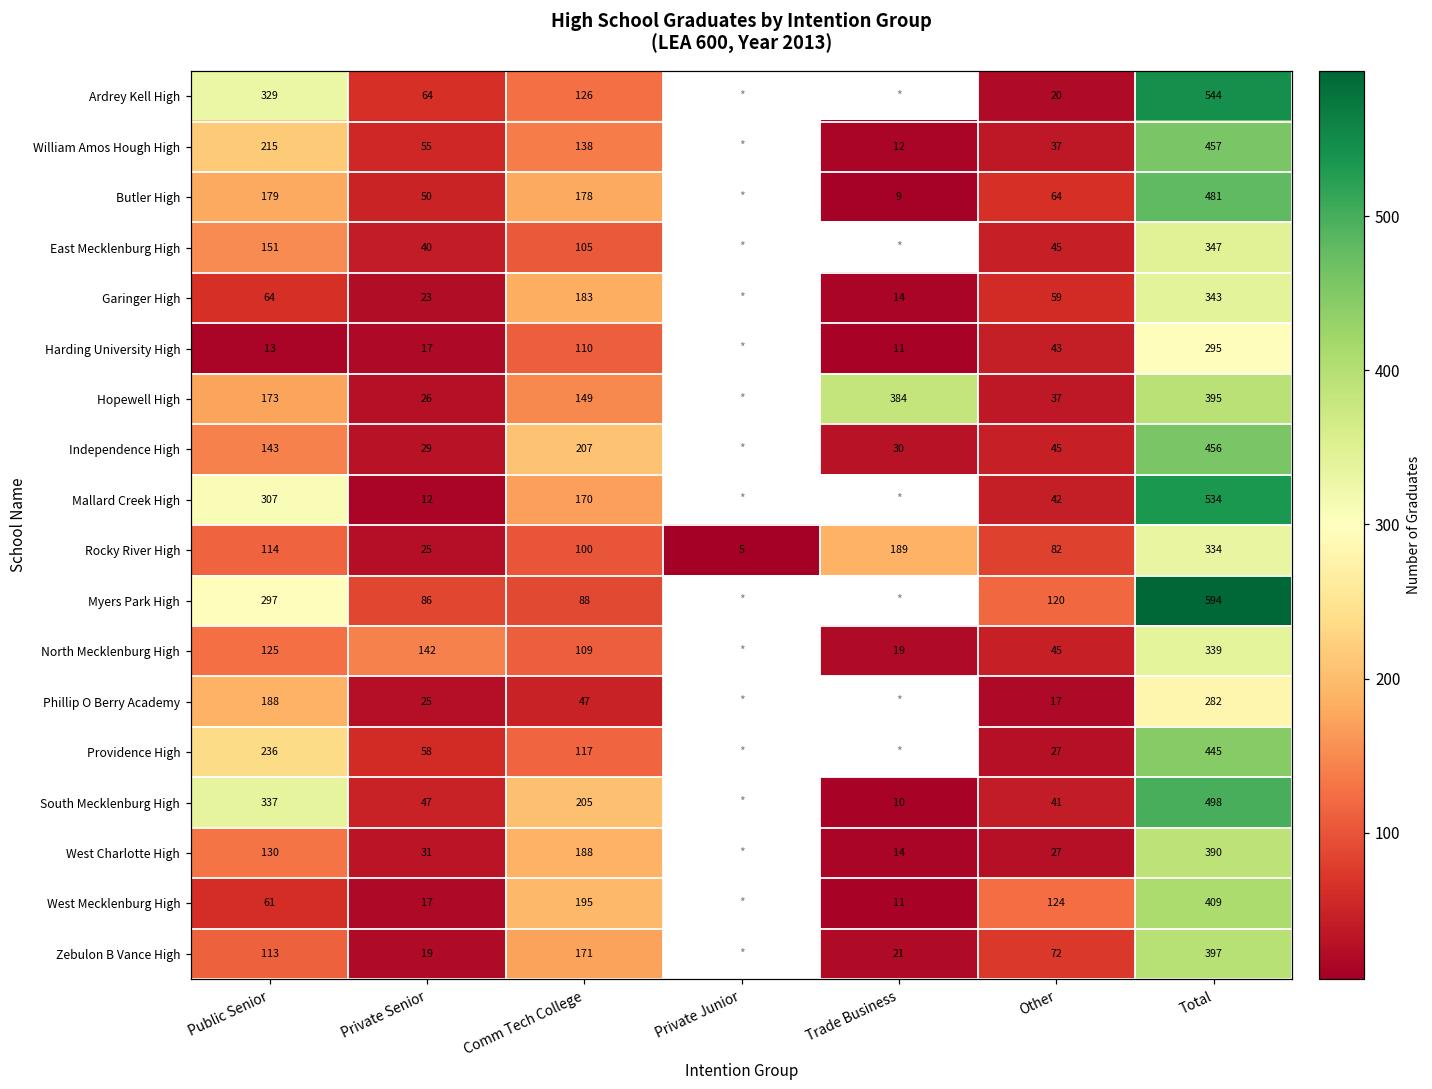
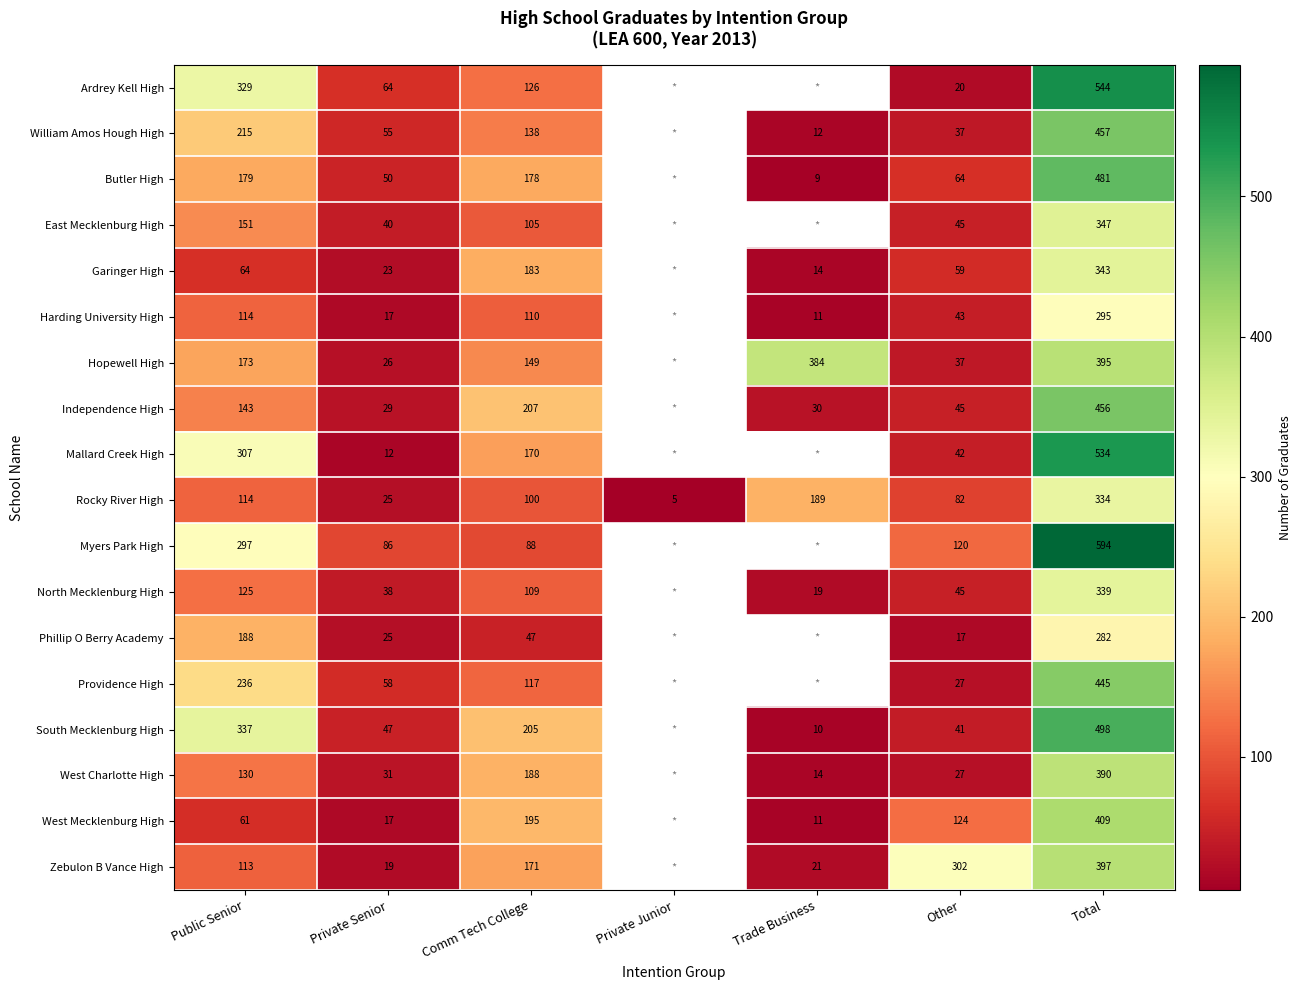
Harding University High, Public Senior: 13 -> 114
North Mecklenburg High, Private Senior: 142 -> 38
Zebulon B Vance High, Other: 72 -> 302
